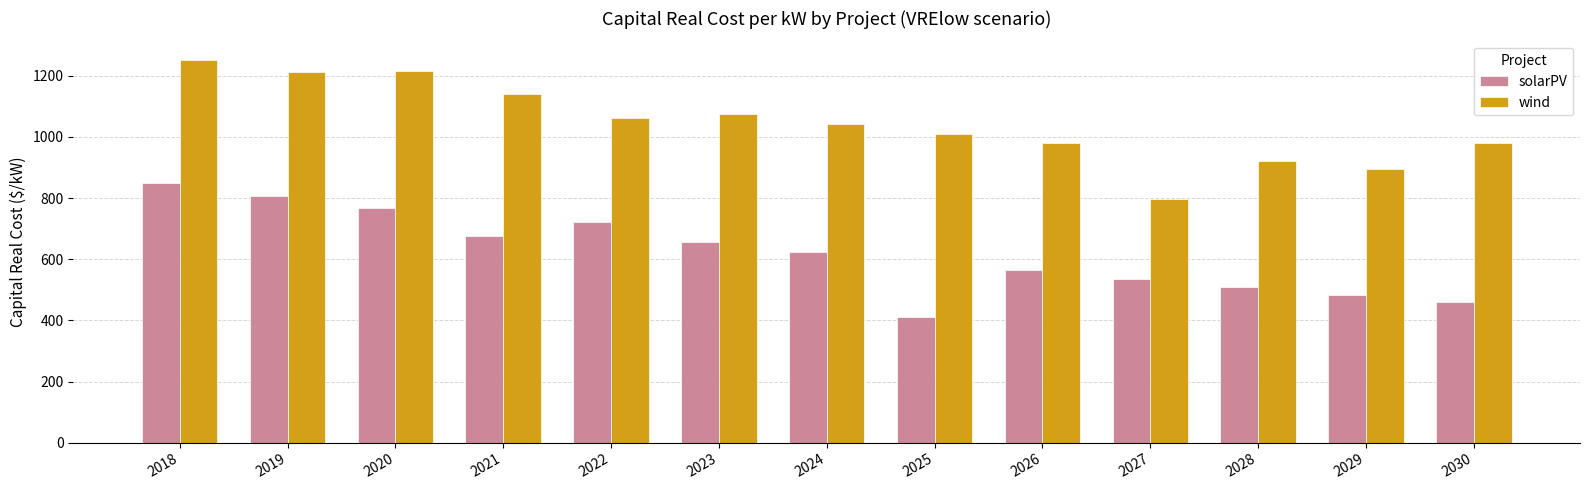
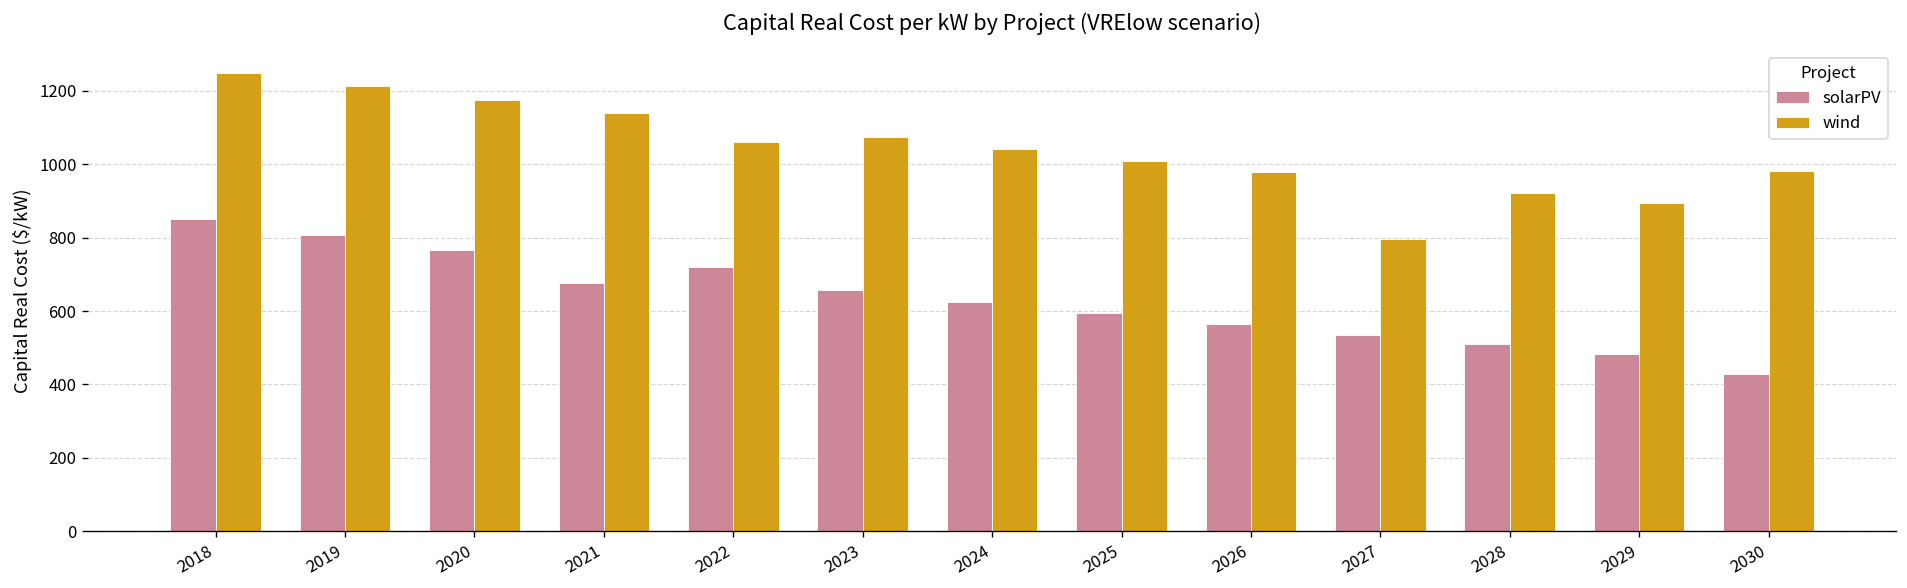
wind, 2020: 1210 -> 1180
solarPV, 2025: 410 -> 590
solarPV, 2030: 460 -> 430
